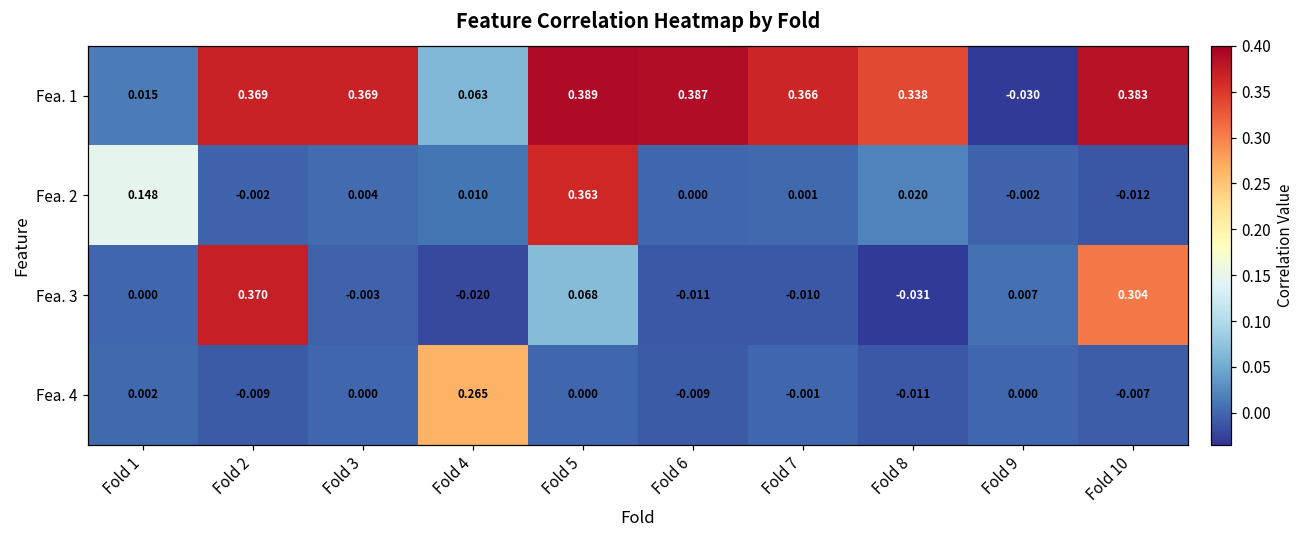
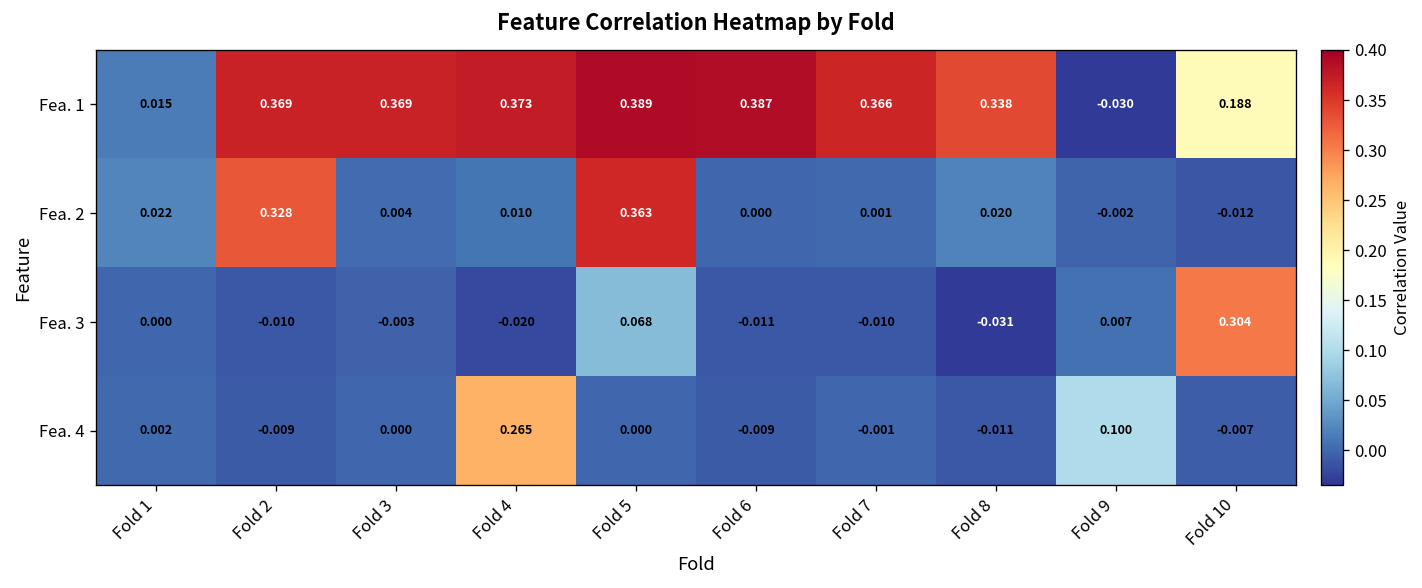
Fea. 1, Fold 4: 0.063 -> 0.373
Fea. 1, Fold 10: 0.383 -> 0.188
Fea. 2, Fold 1: 0.148 -> 0.022
Fea. 2, Fold 2: -0.002 -> 0.328
Fea. 3, Fold 2: 0.370 -> -0.010
Fea. 4, Fold 9: 0.000 -> 0.100
